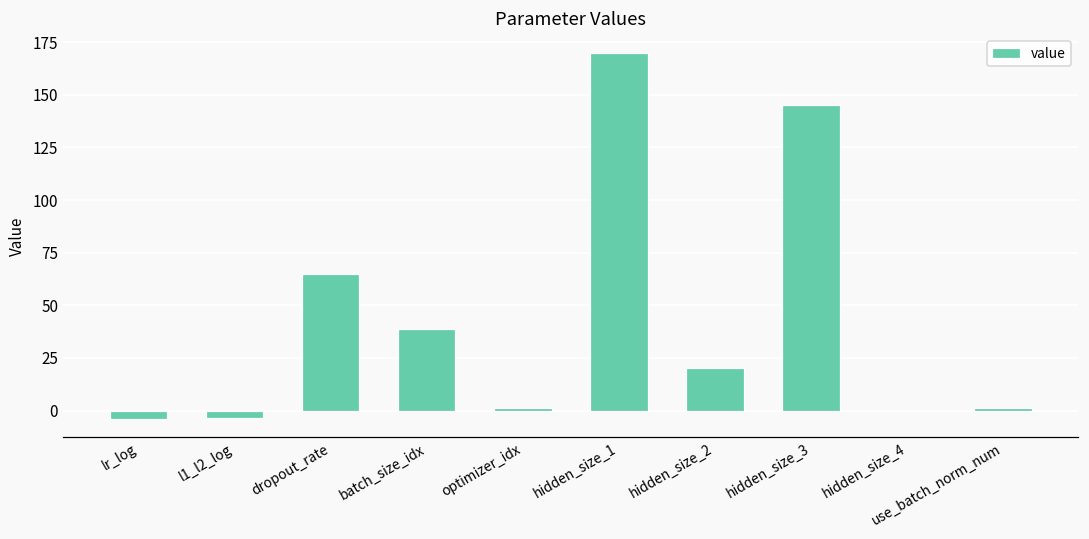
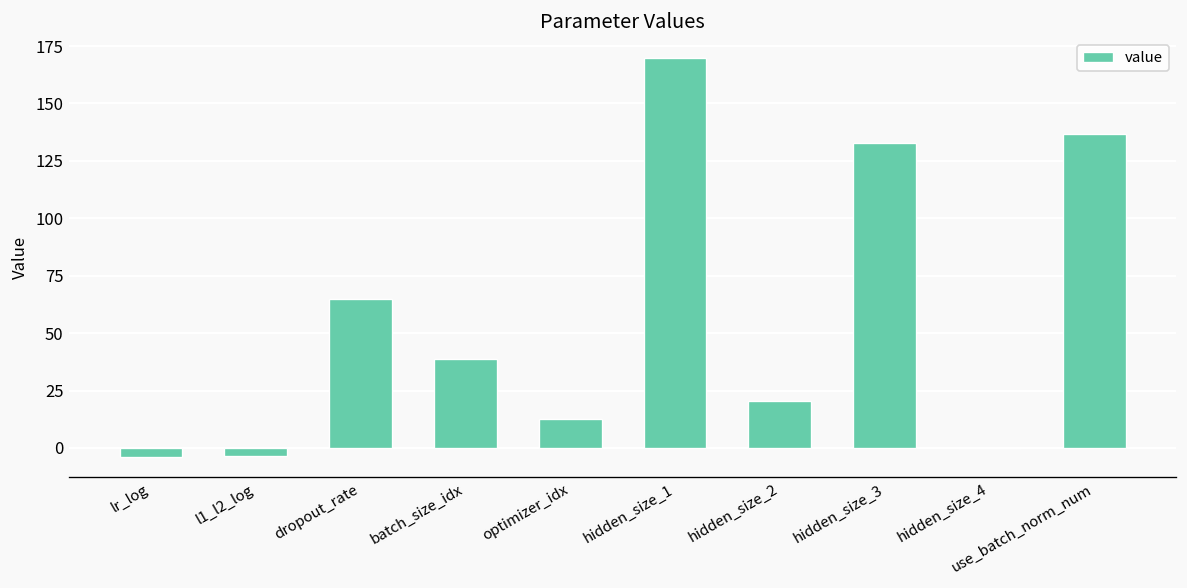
optimizer_idx: 1 -> 13
hidden_size_3: 145 -> 133
use_batch_norm_num: 1 -> 137
